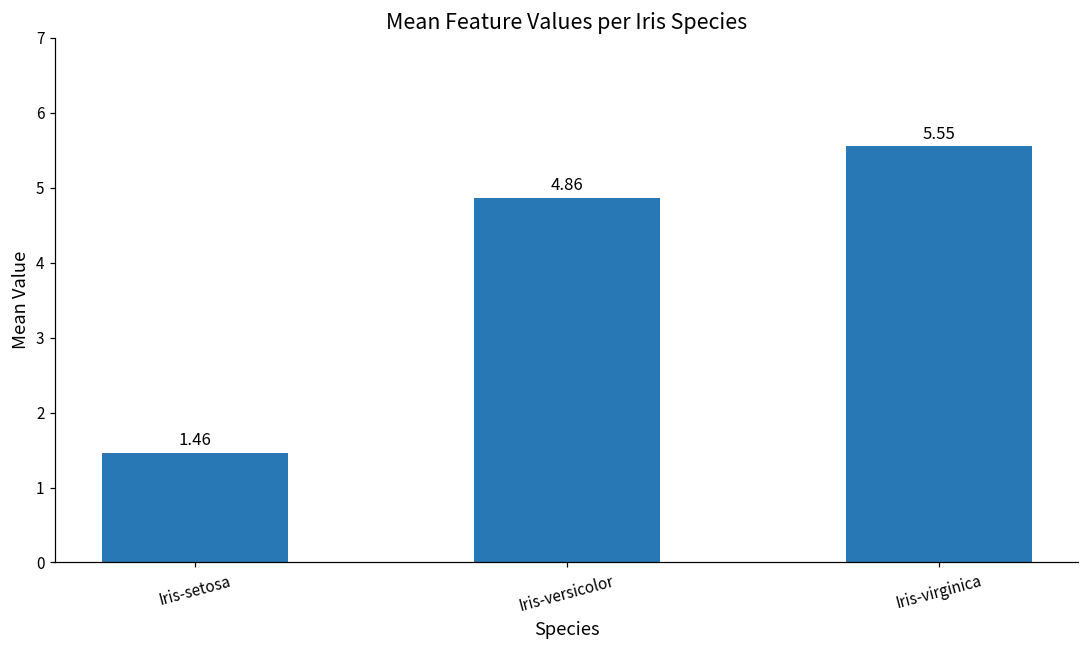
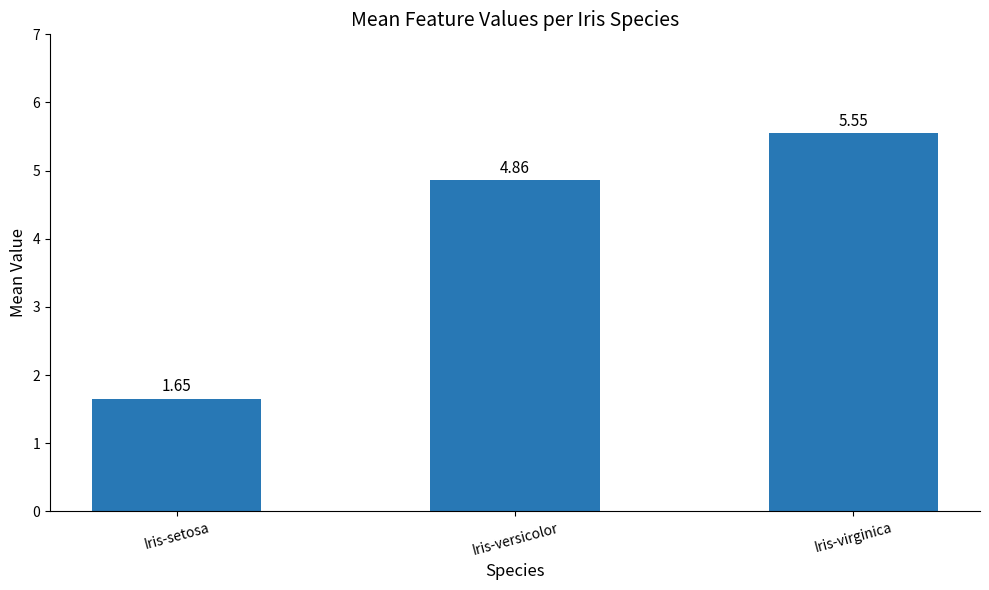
Iris-setosa: 1.46 -> 1.65
